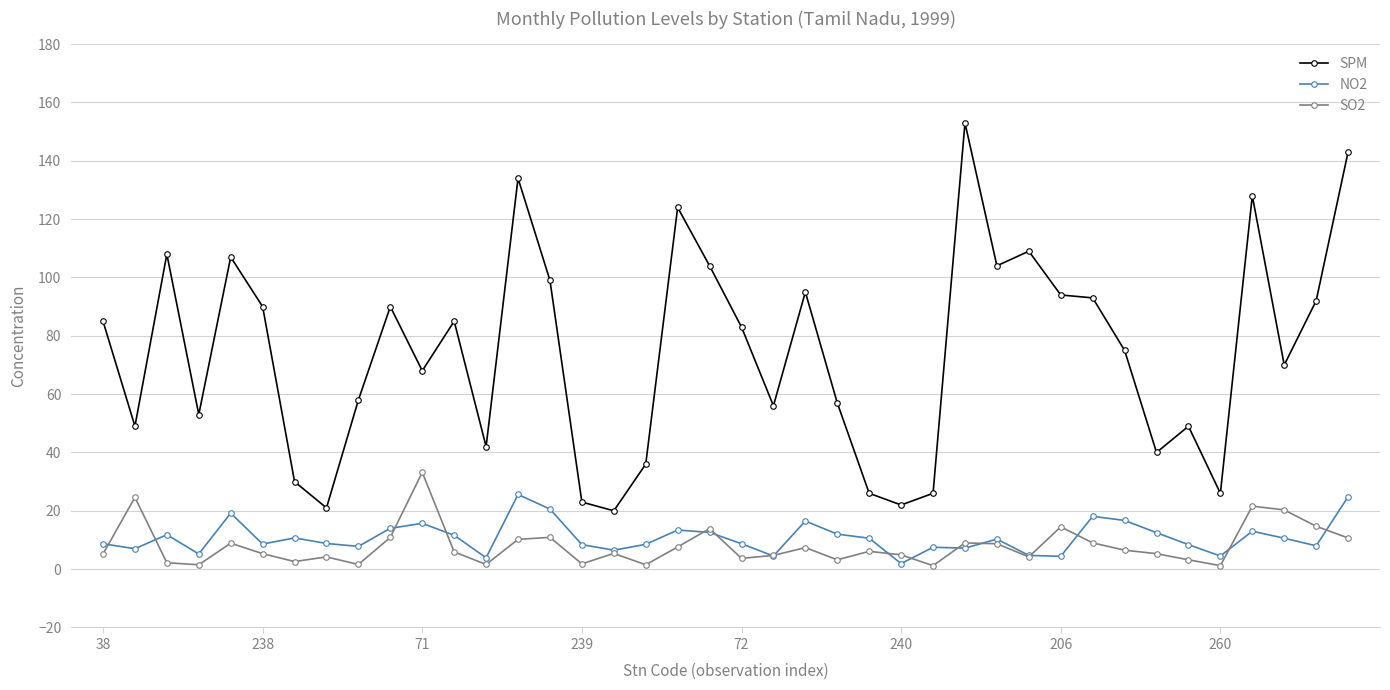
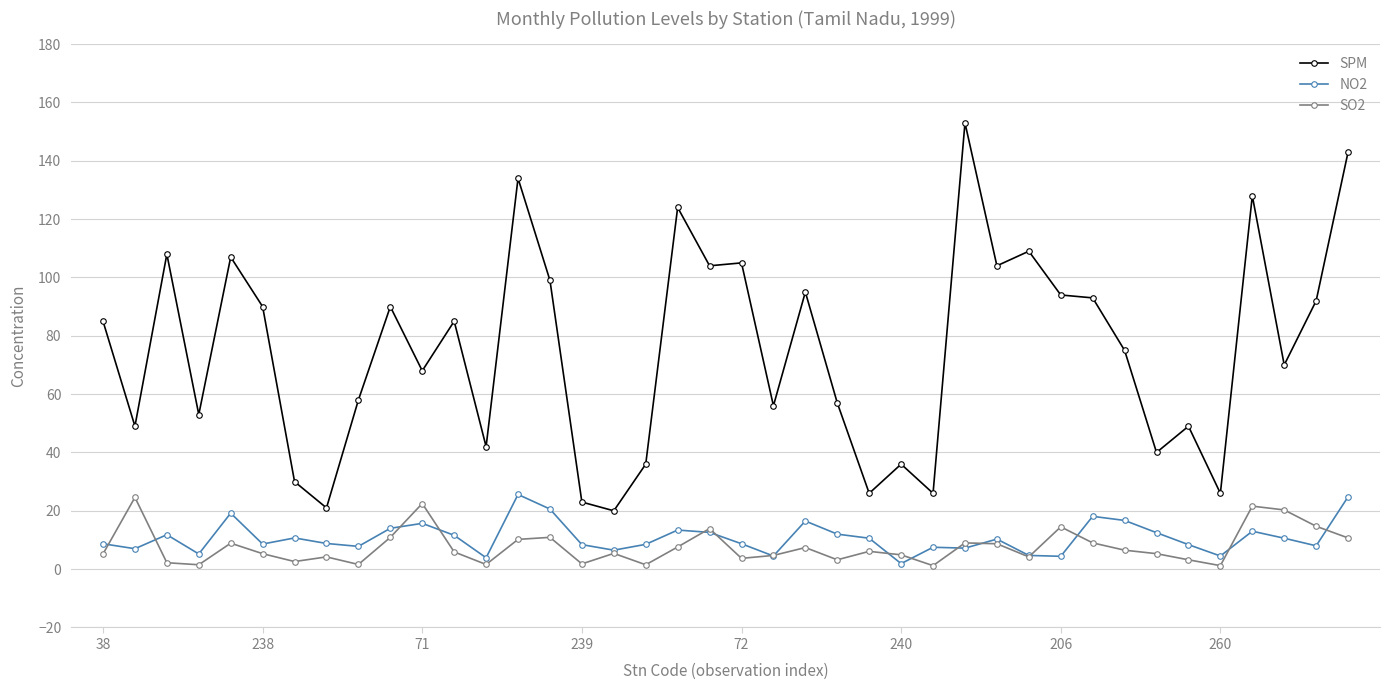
SO2, 71: 33 -> 23
SPM, 72: 83 -> 105
SPM, 240: 22 -> 36
